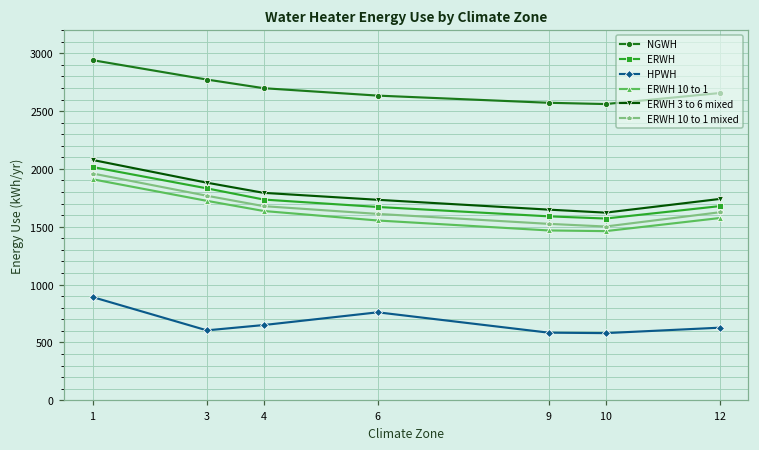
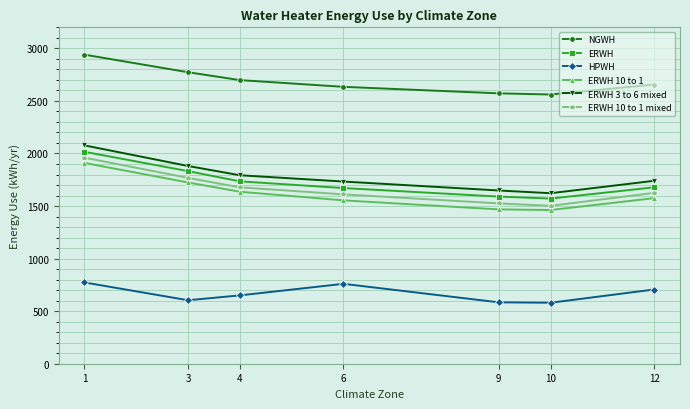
HPWH, 1: 890 -> 770
HPWH, 12: 630 -> 710
